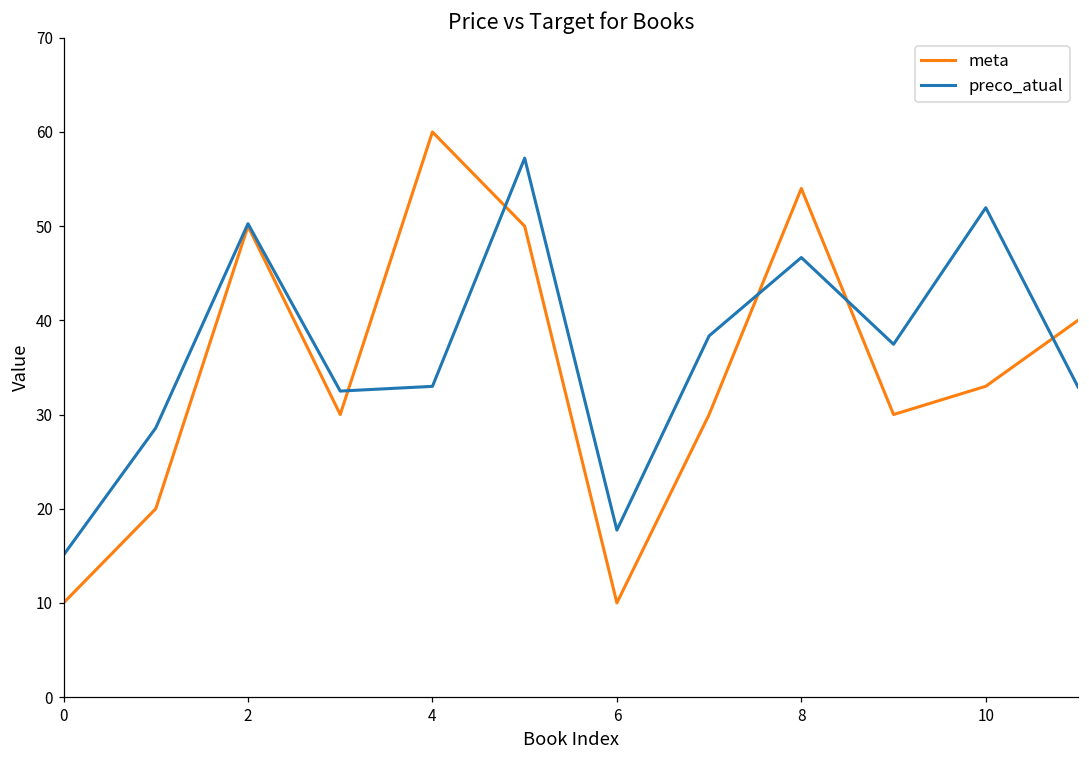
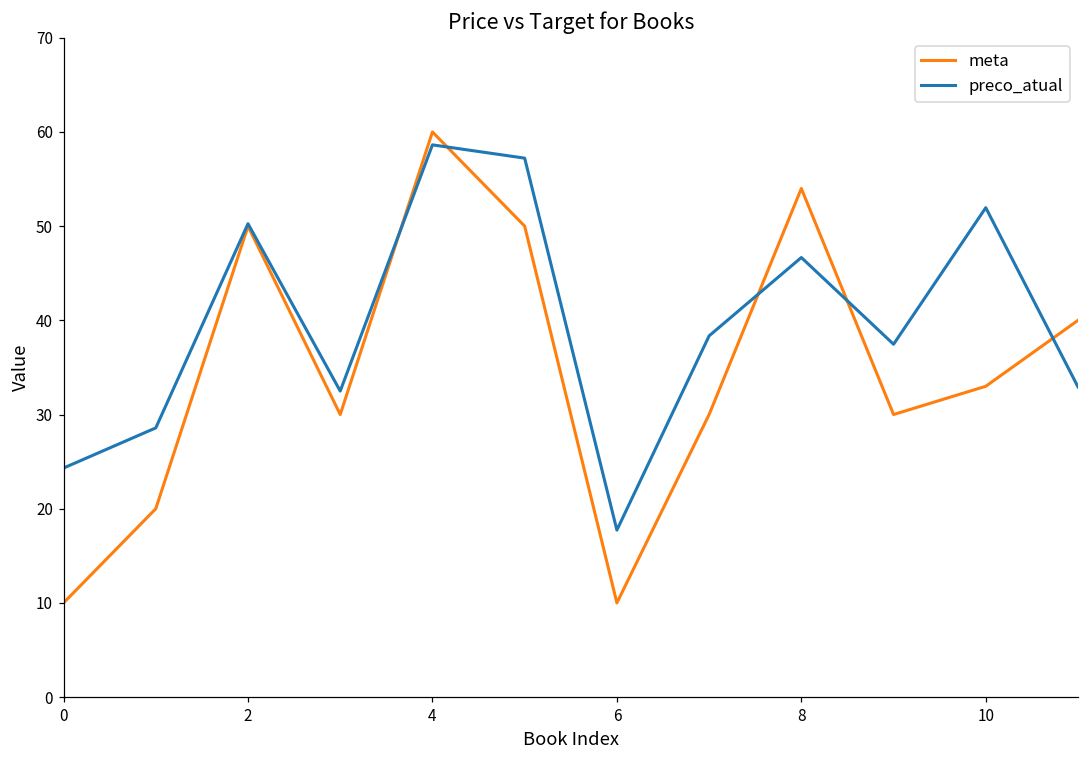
preco_atual, 0: 15 -> 24
preco_atual, 4: 33 -> 59
